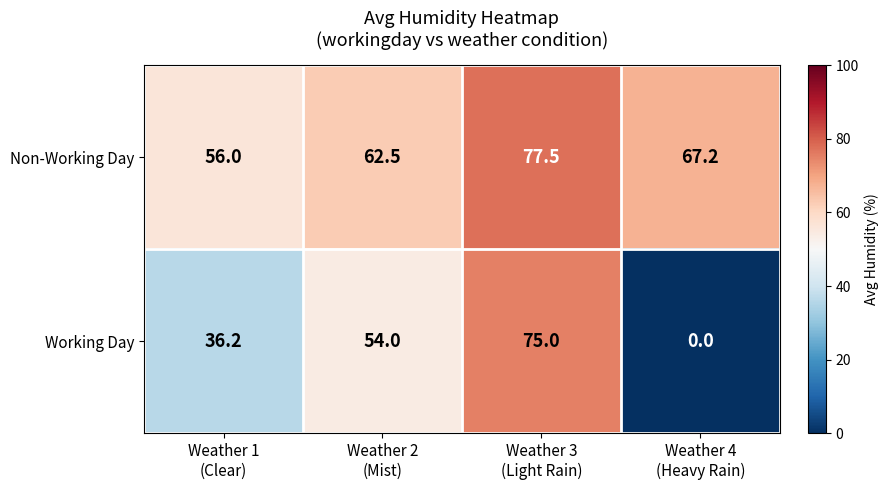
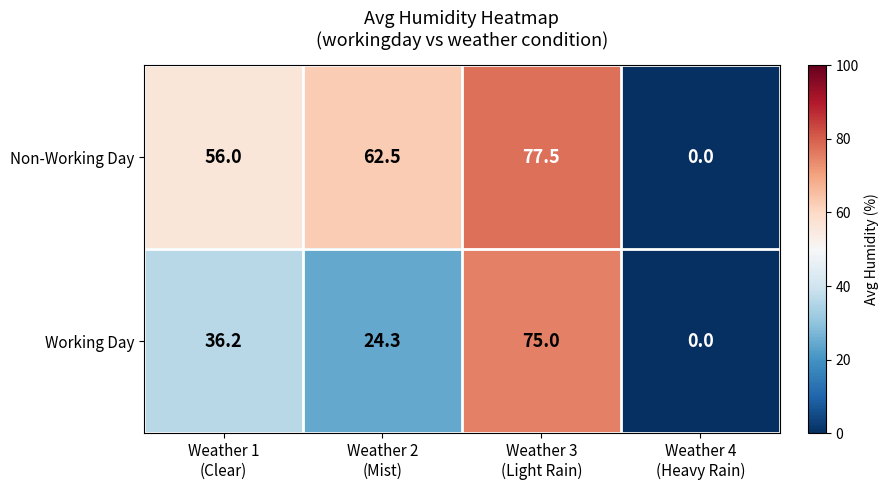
Non-Working Day, Weather 4 (Heavy Rain): 67.2 -> 0.0
Working Day, Weather 2 (Mist): 54.0 -> 24.3
